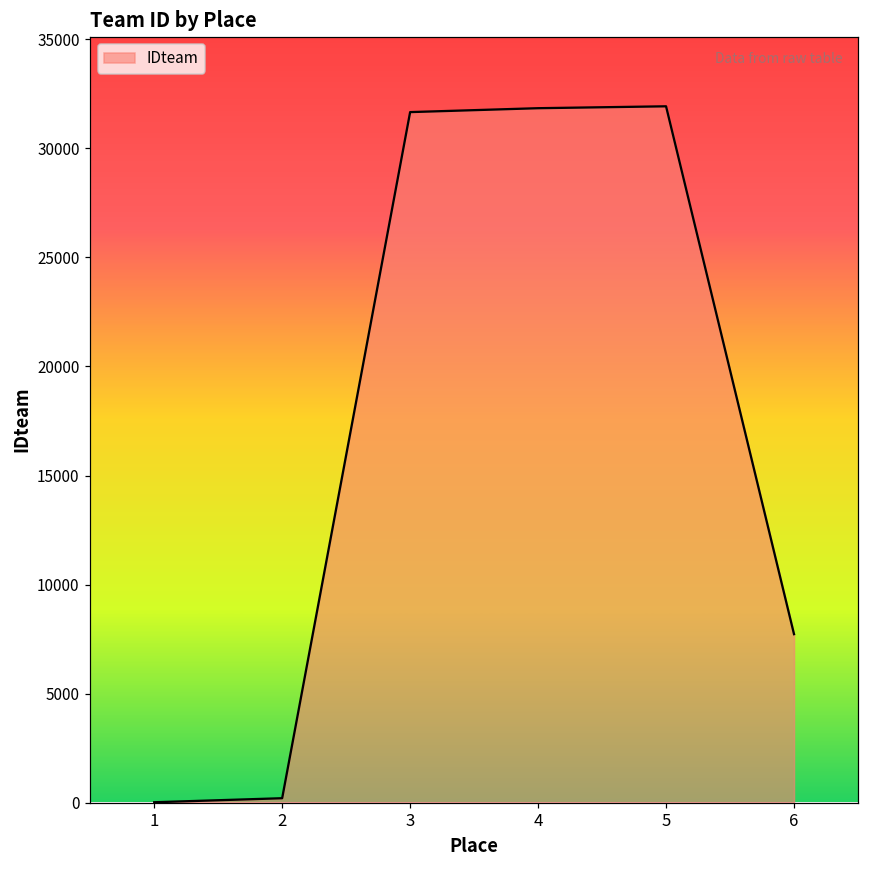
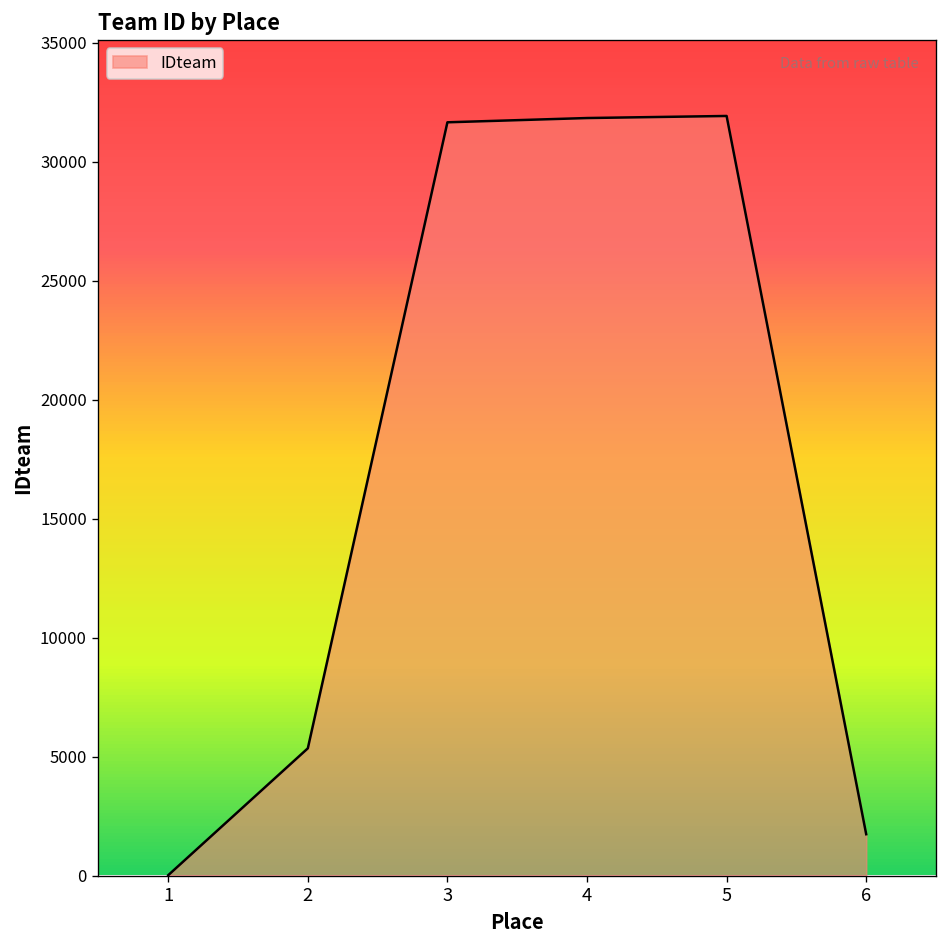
2: 200 -> 5400
6: 7700 -> 1700
